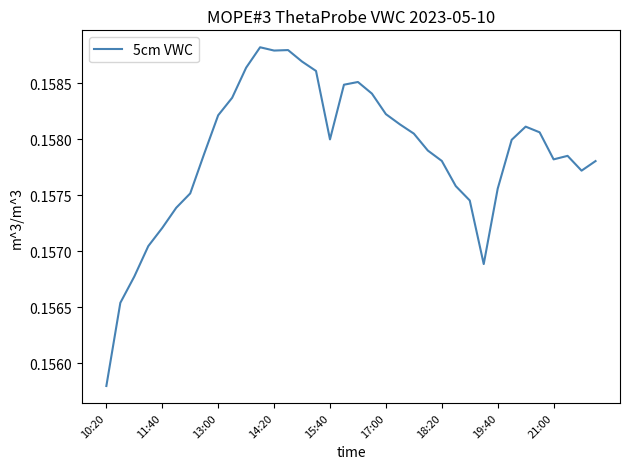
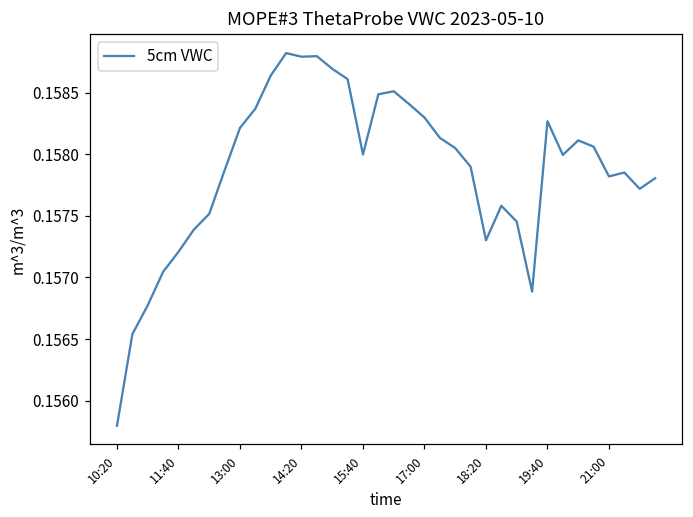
17:00: 0.15822 -> 0.15830
18:20: 0.15781 -> 0.15730
19:40: 0.15756 -> 0.15827
